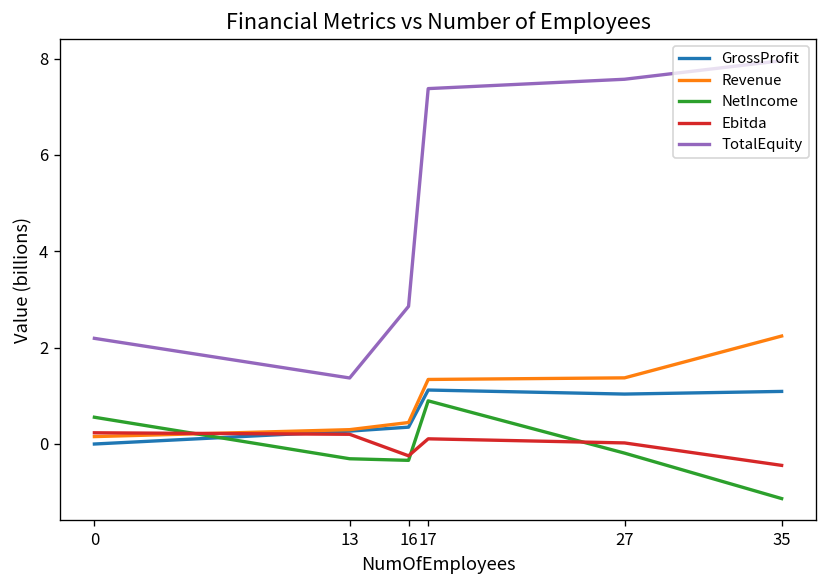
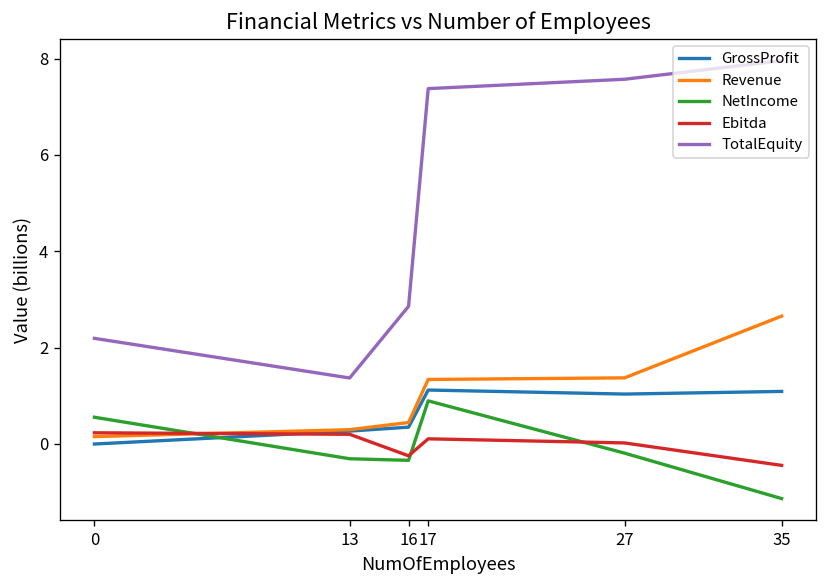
Revenue, 35: 2.2 -> 2.7
